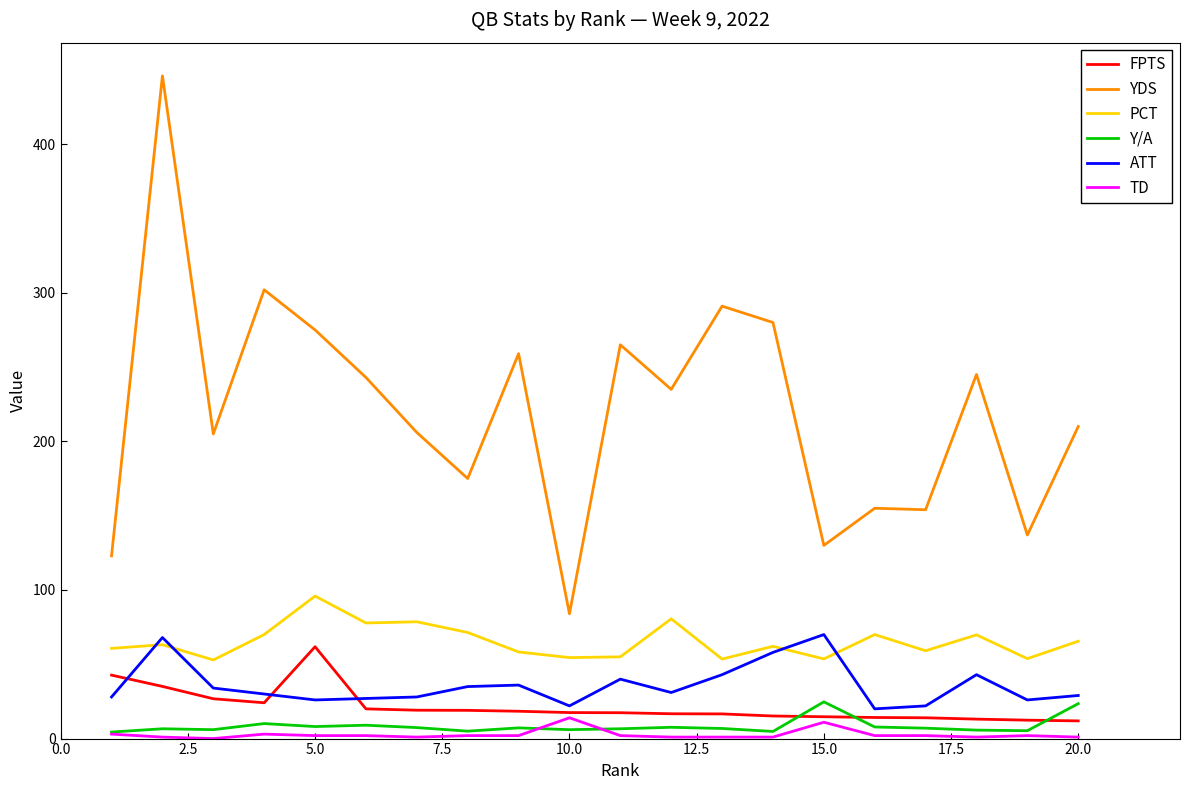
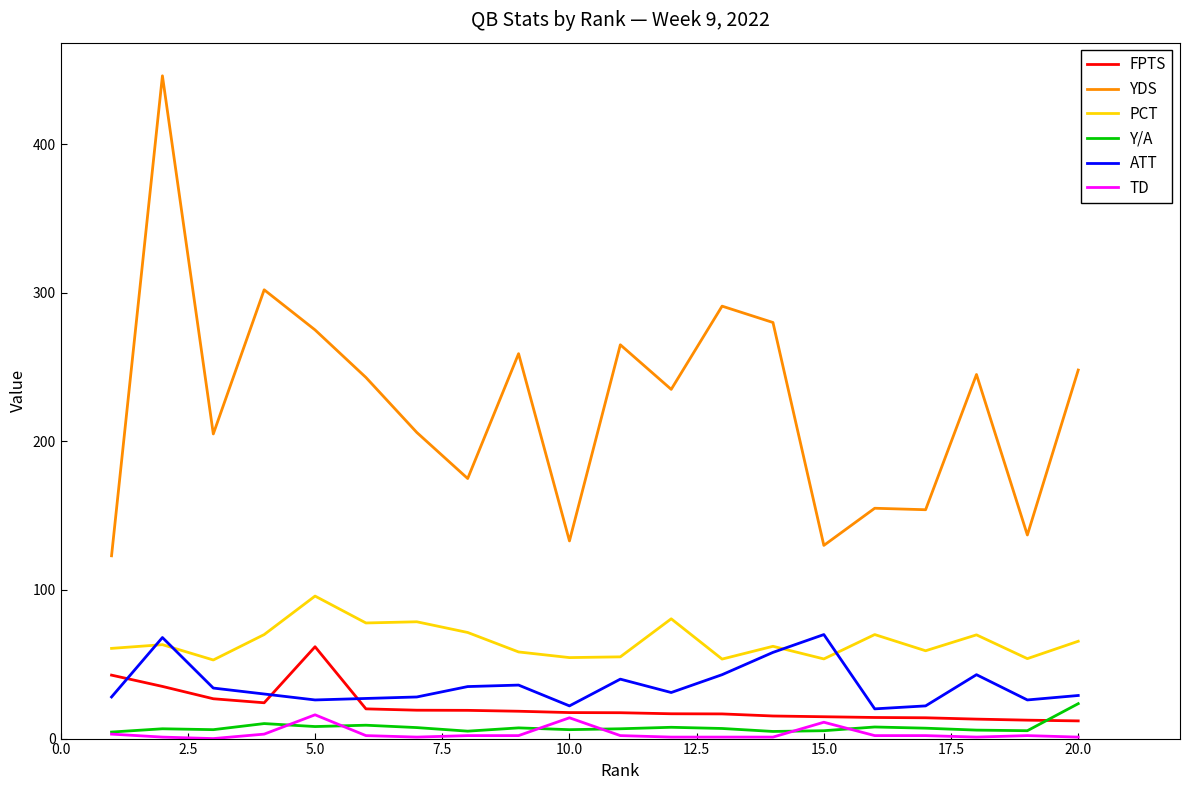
TD, 5.0: 2 -> 16
YDS, 10.0: 84 -> 133
Y/A, 15.0: 25 -> 5
YDS, 20.0: 210 -> 248
